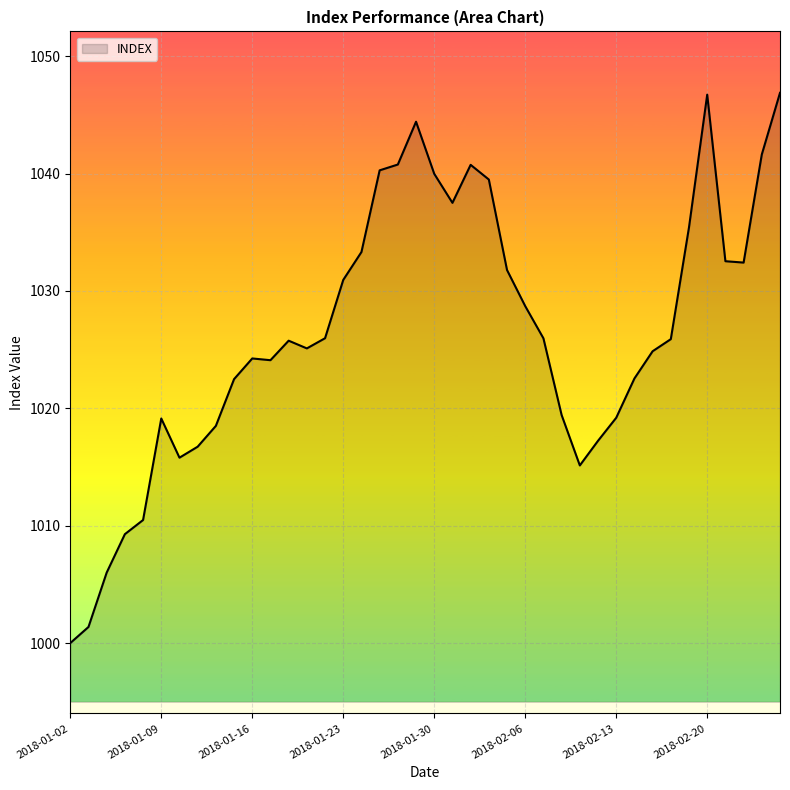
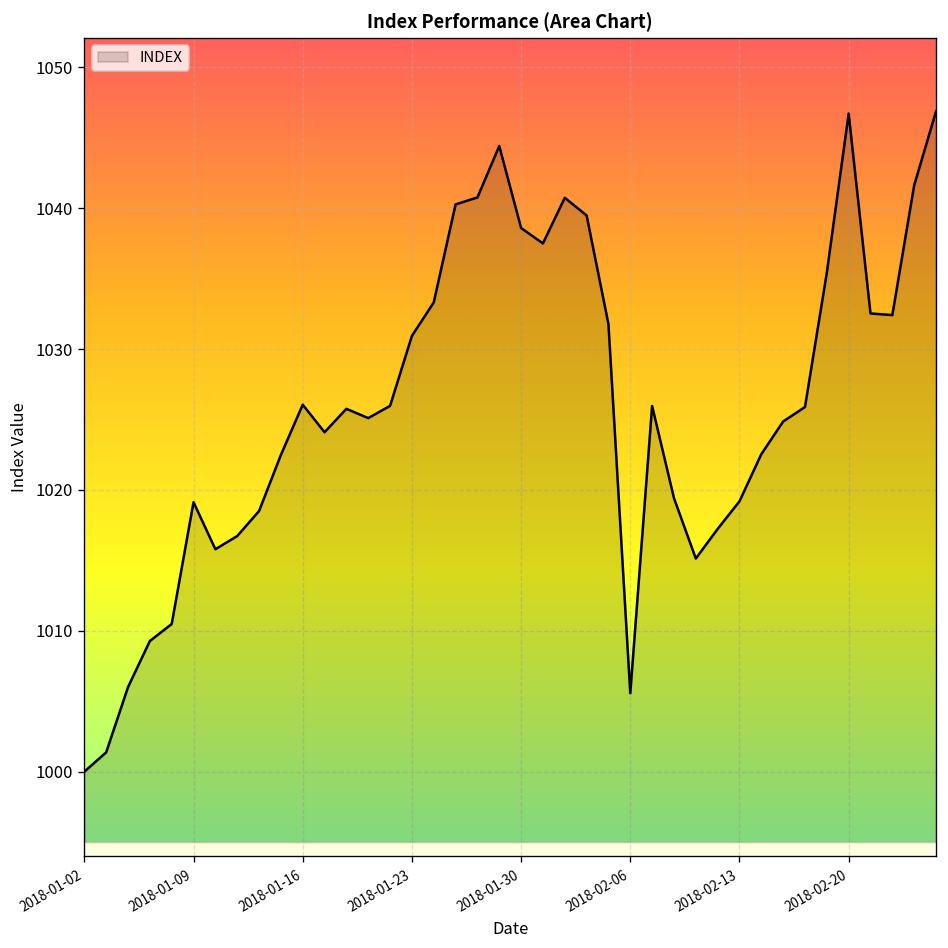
2018-01-16: 1024.2 -> 1026.1
2018-01-30: 1040.0 -> 1038.6
2018-02-06: 1028.7 -> 1005.6
